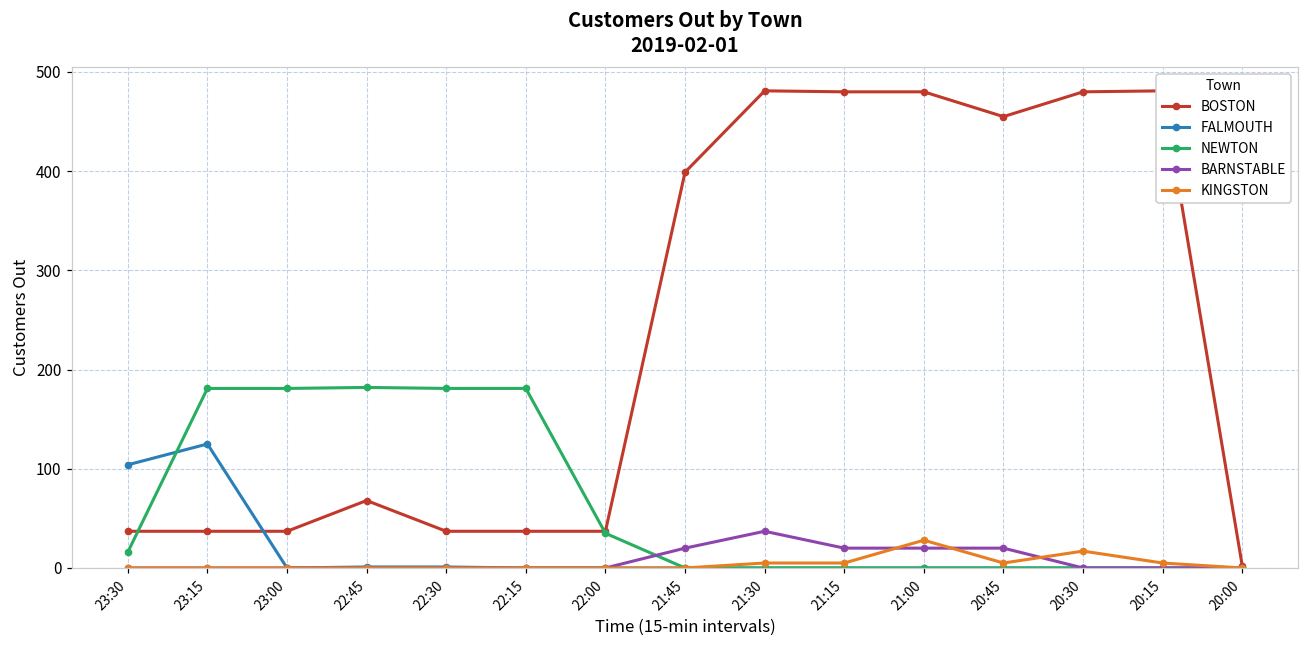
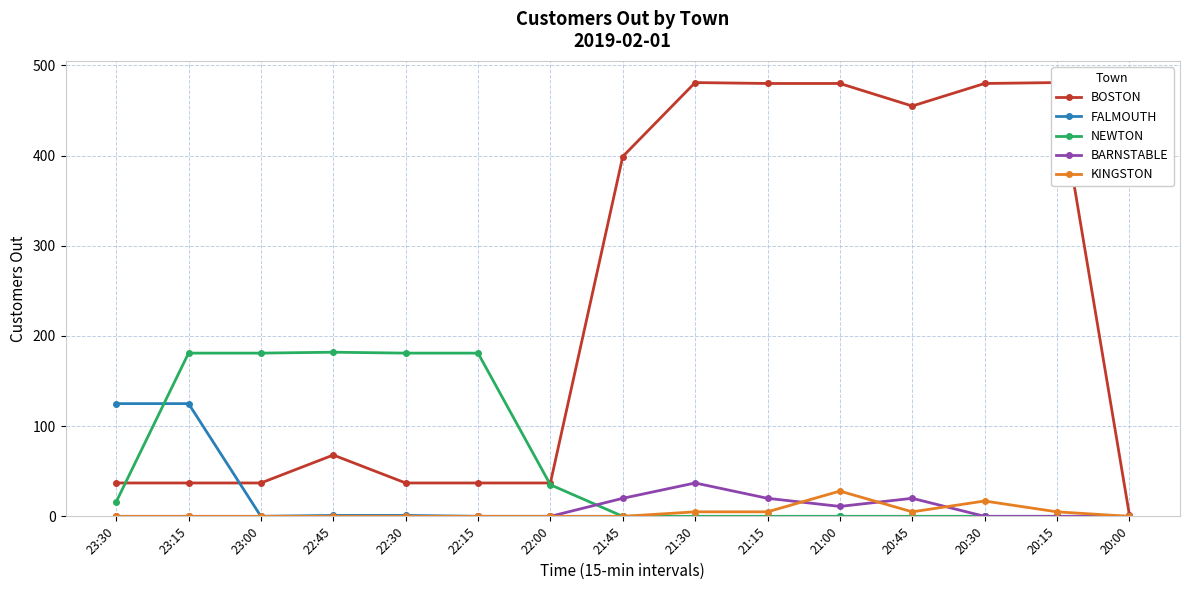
FALMOUTH, 23:30: 100 -> 130
BARNSTABLE, 21:00: 20 -> 10
